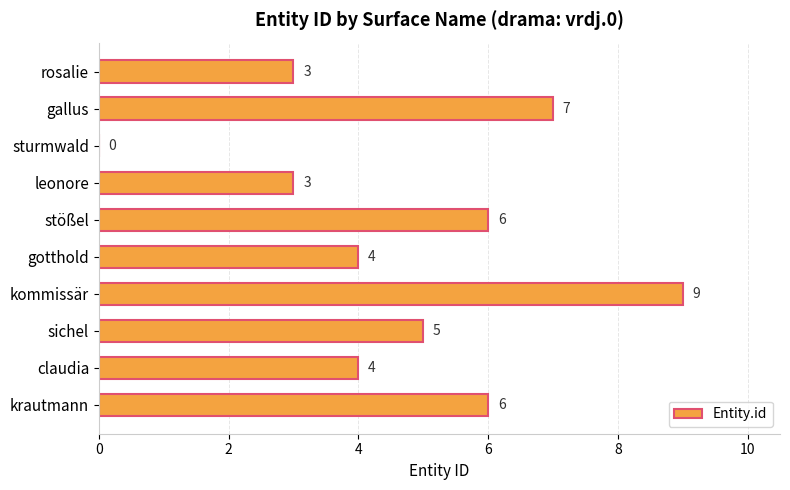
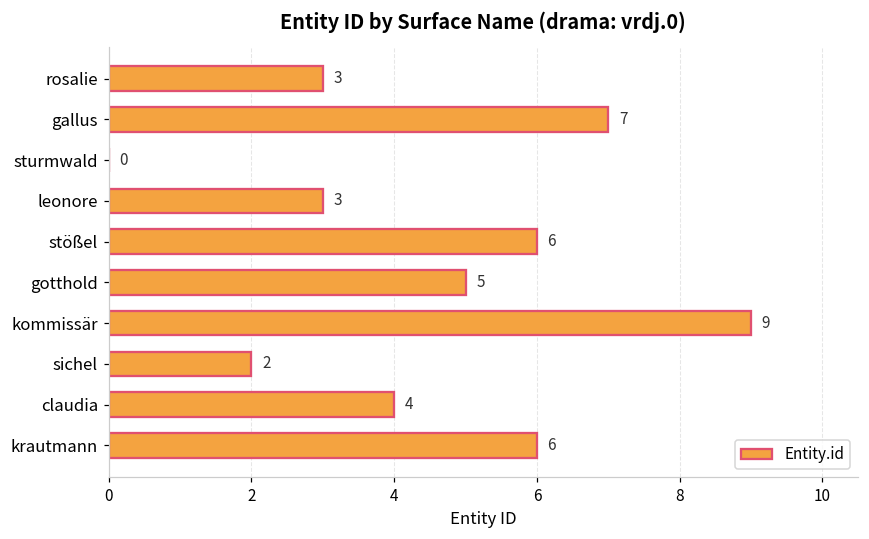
gotthold: 4 -> 5
sichel: 5 -> 2
